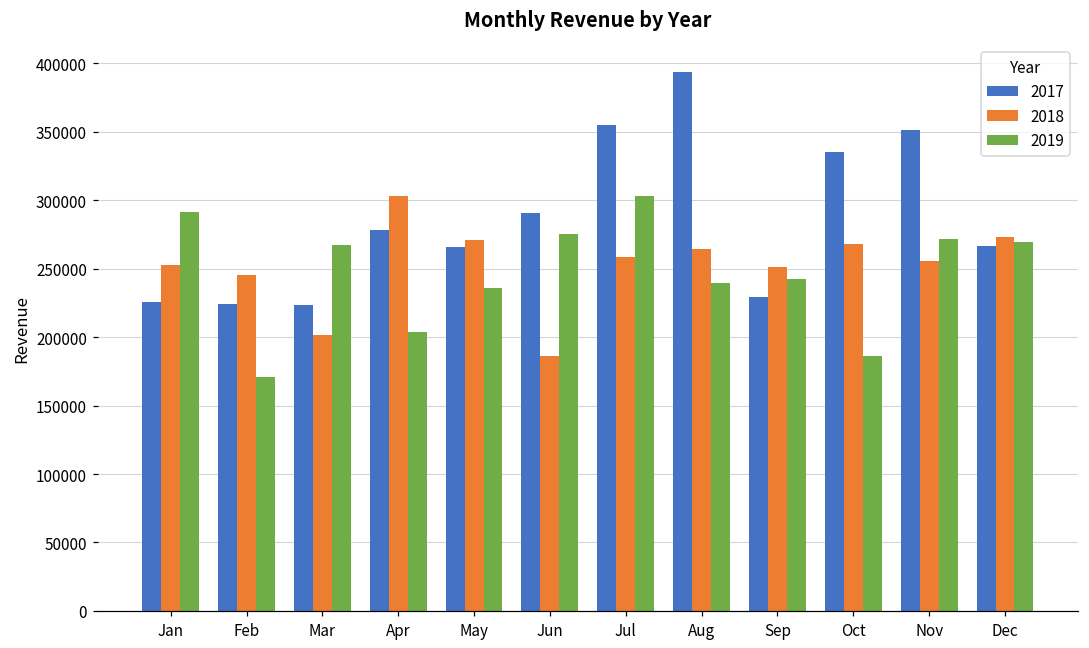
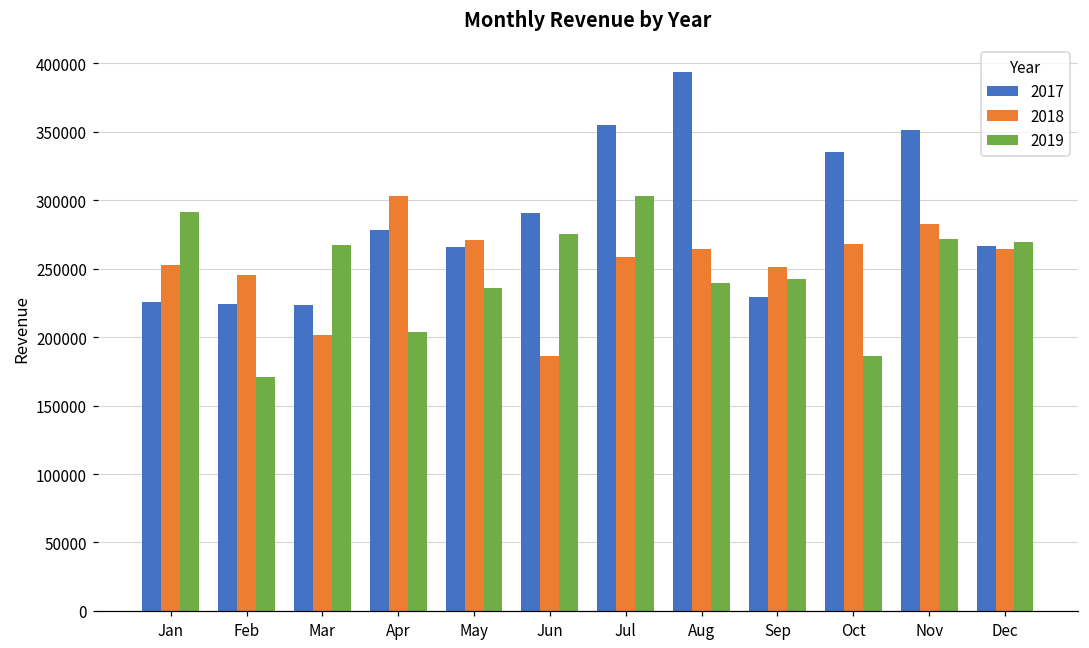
2018, Nov: 256000 -> 283000
2018, Dec: 273000 -> 264000
